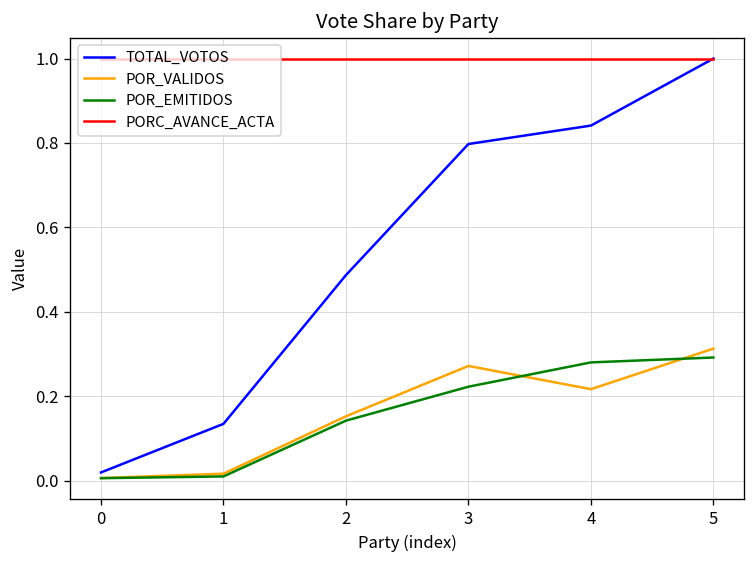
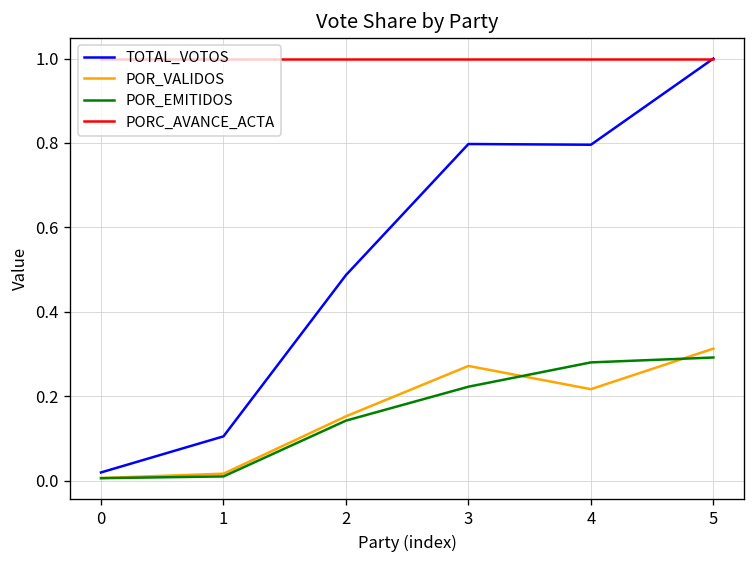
TOTAL_VOTOS, 1: 0.13 -> 0.10
TOTAL_VOTOS, 4: 0.84 -> 0.80
